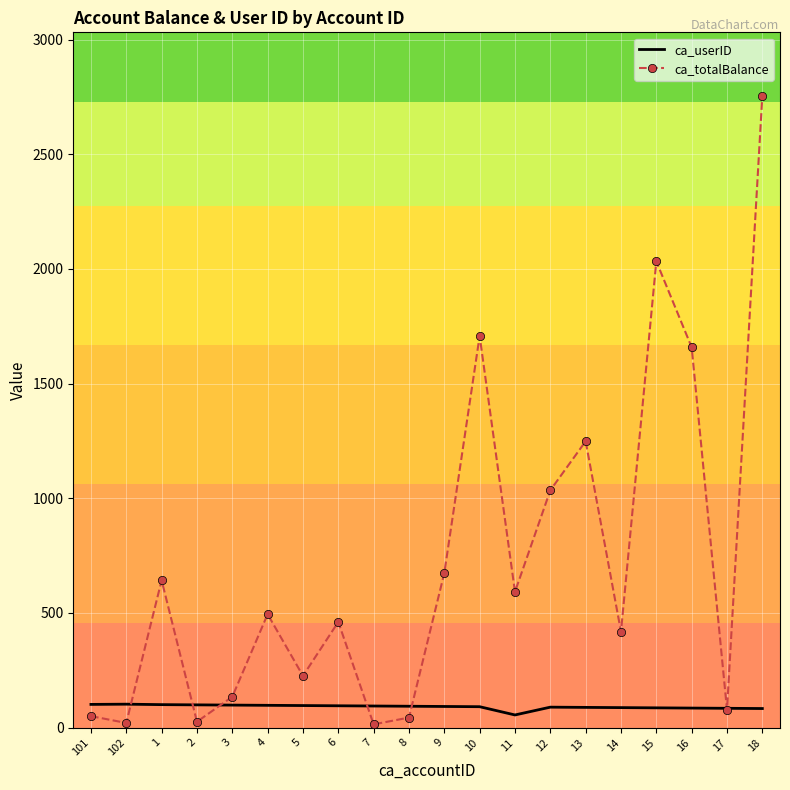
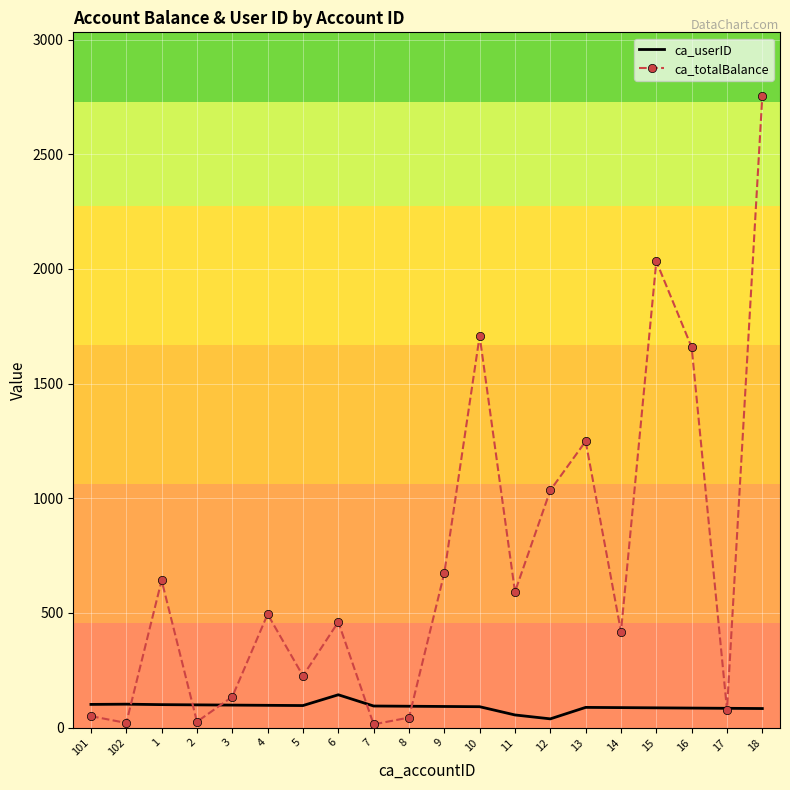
ca_userID, 6: 100 -> 140
ca_userID, 12: 90 -> 40
